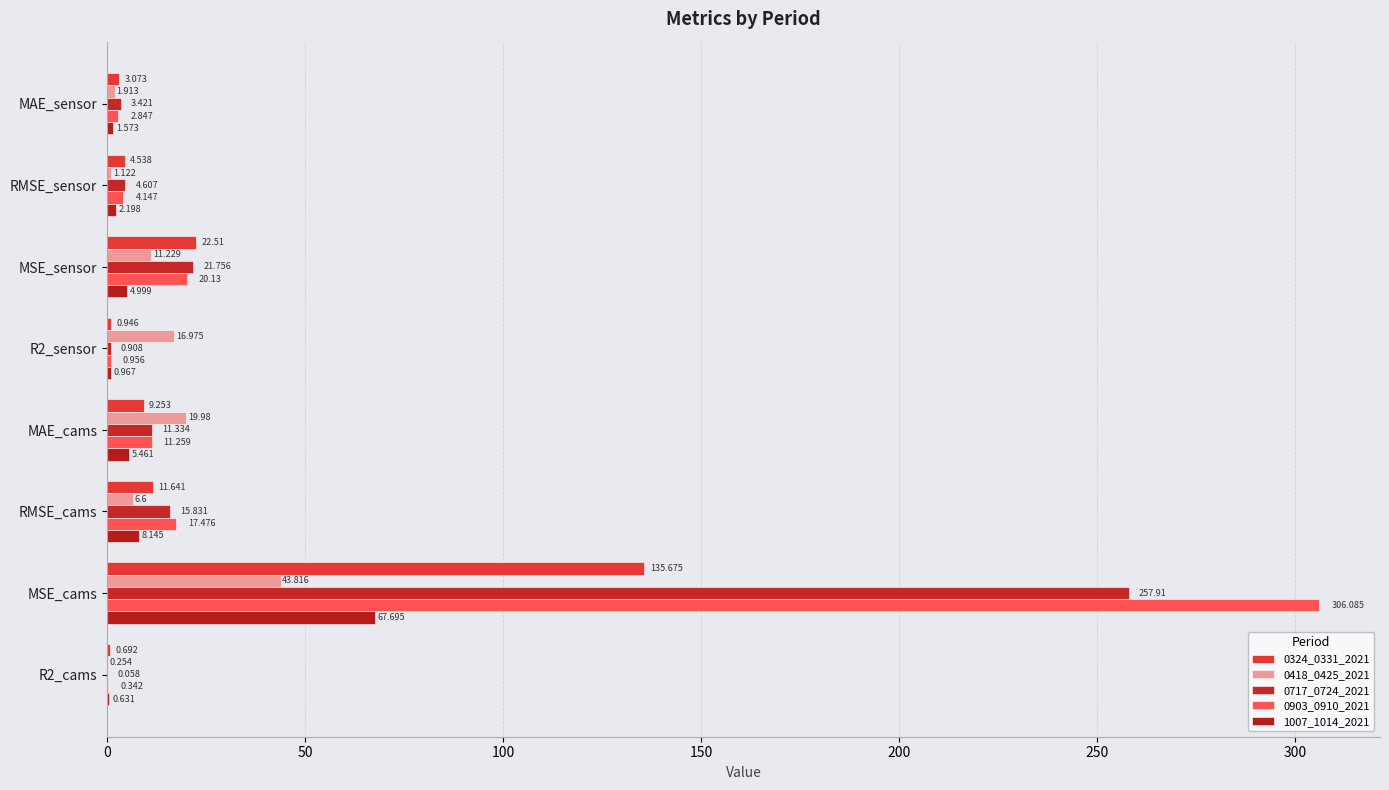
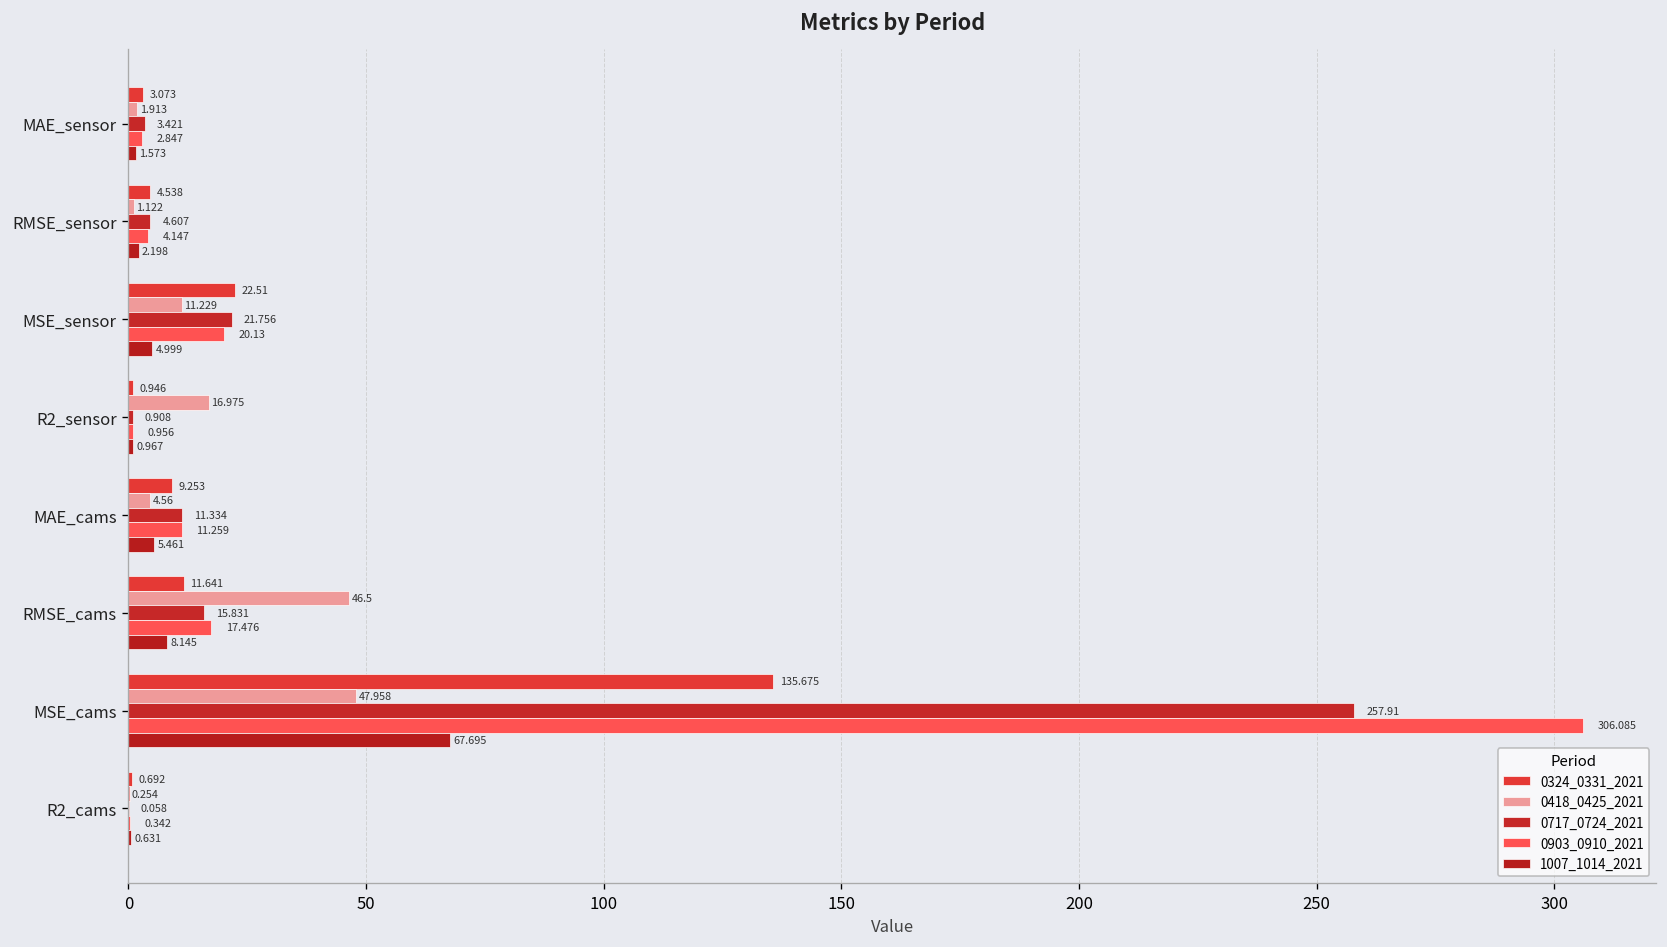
0418_0425_2021, MAE_cams: 19.98 -> 4.56
0418_0425_2021, RMSE_cams: 6.6 -> 46.5
0418_0425_2021, MSE_cams: 43.816 -> 47.958
